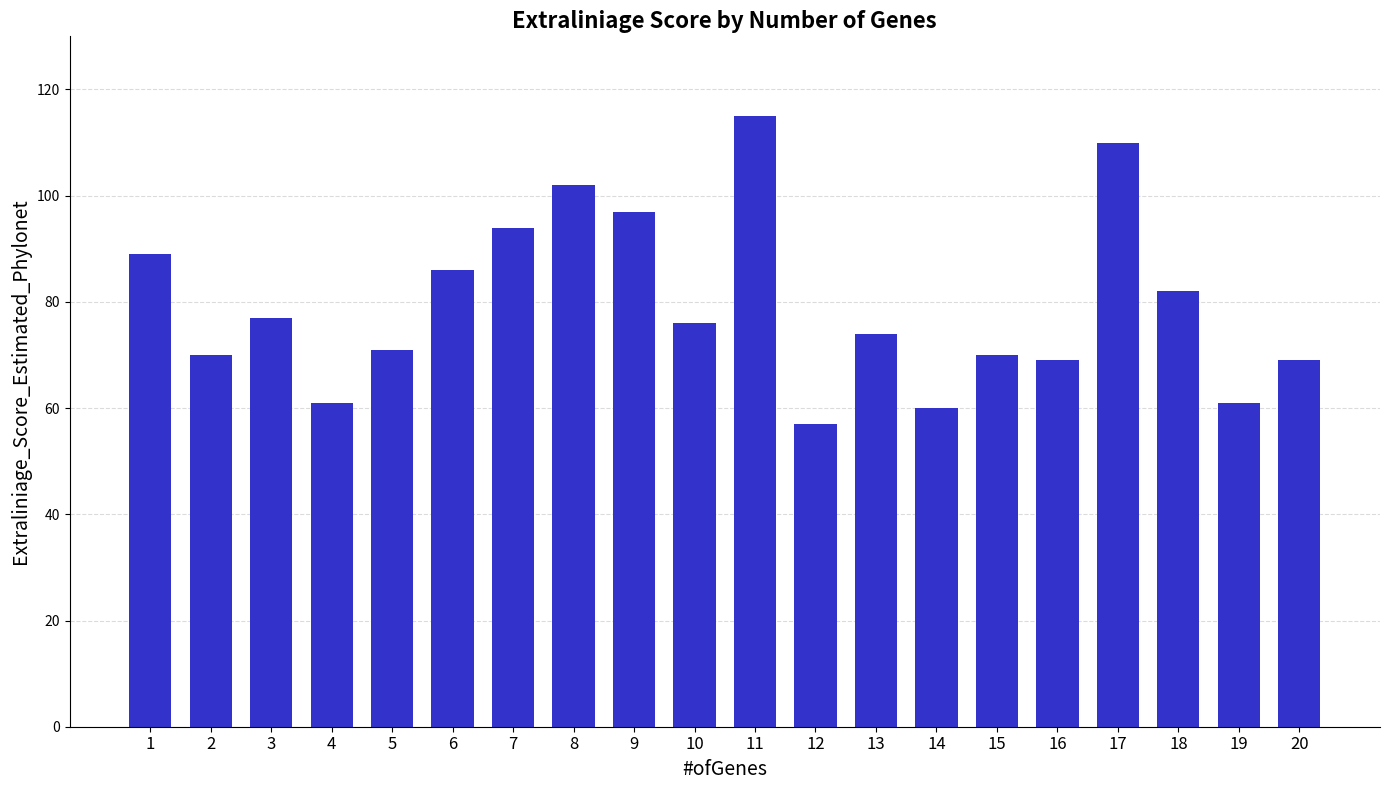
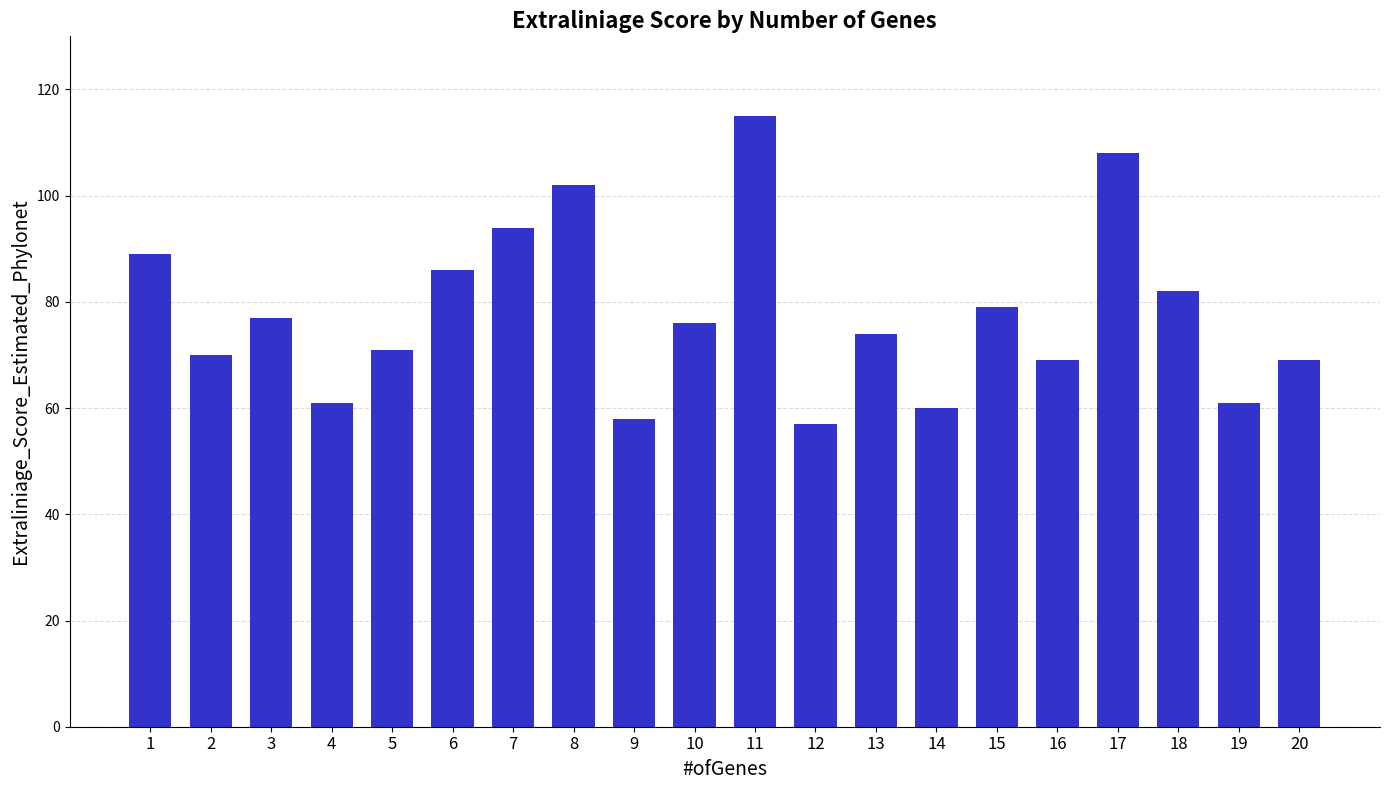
9: 97 -> 58
15: 70 -> 79
17: 110 -> 108
